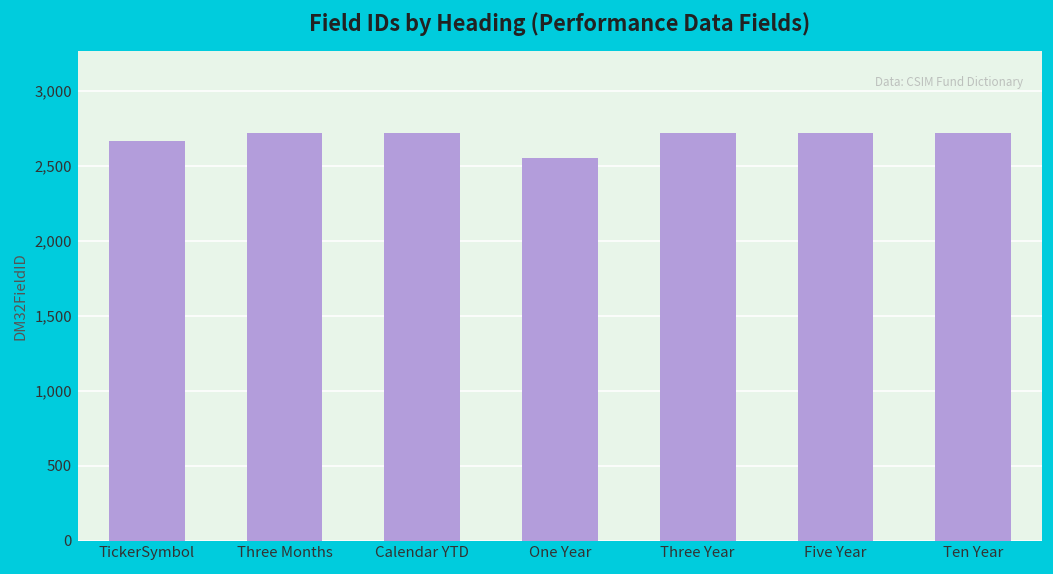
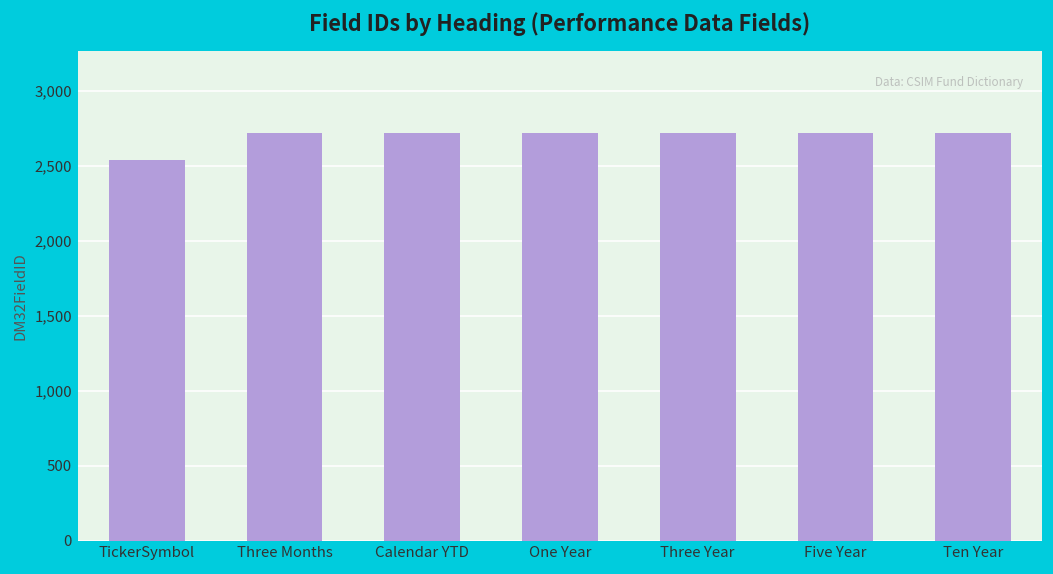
TickerSymbol: 2,670 -> 2,540
One Year: 2,560 -> 2,720
